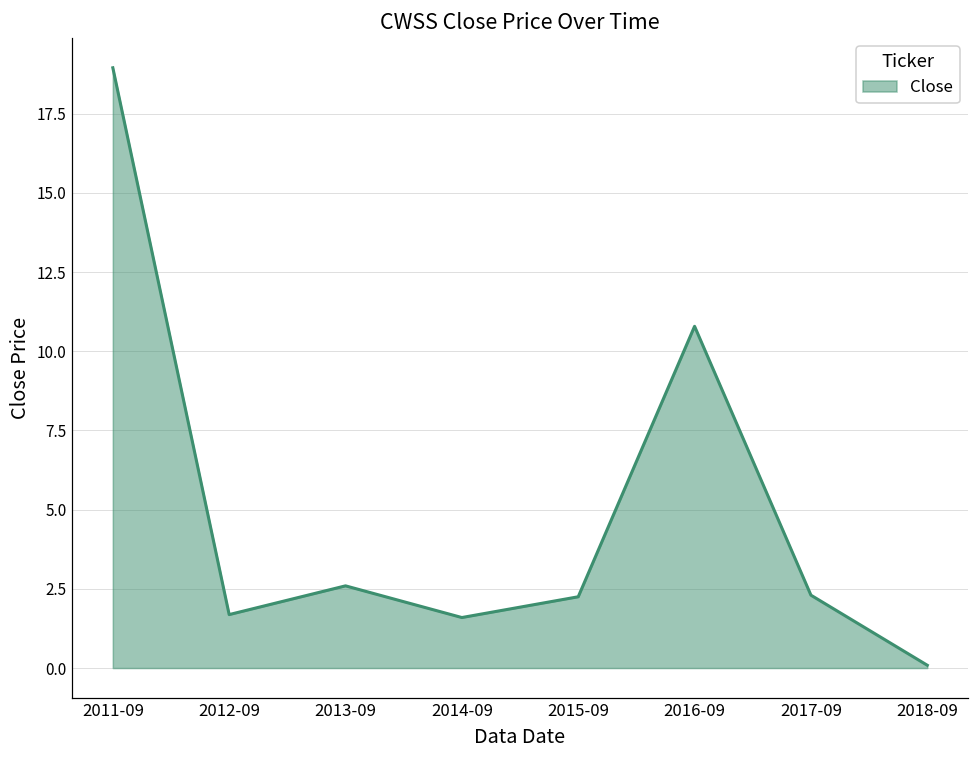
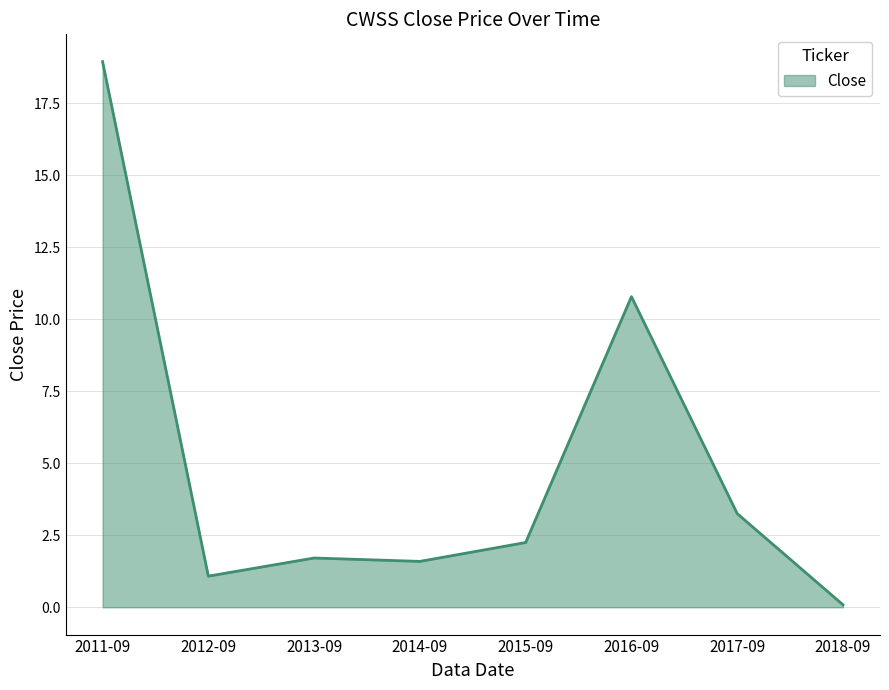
2012-09: 1.7 -> 1.1
2013-09: 2.6 -> 1.7
2017-09: 2.3 -> 3.3
